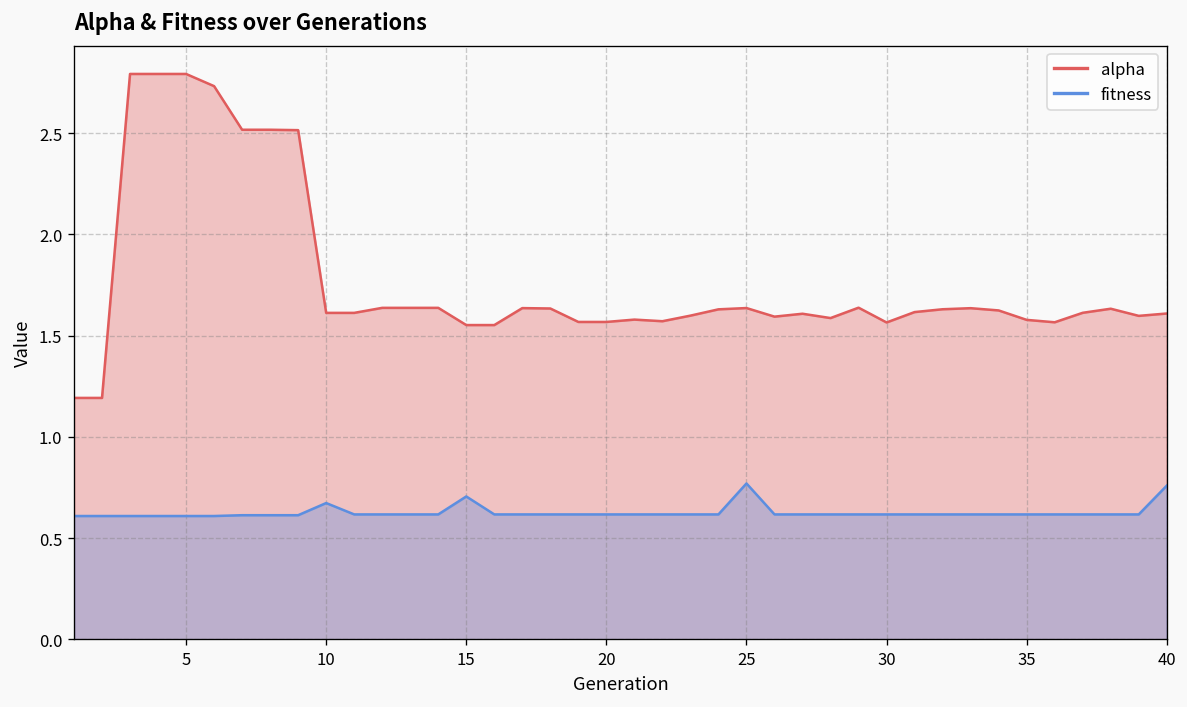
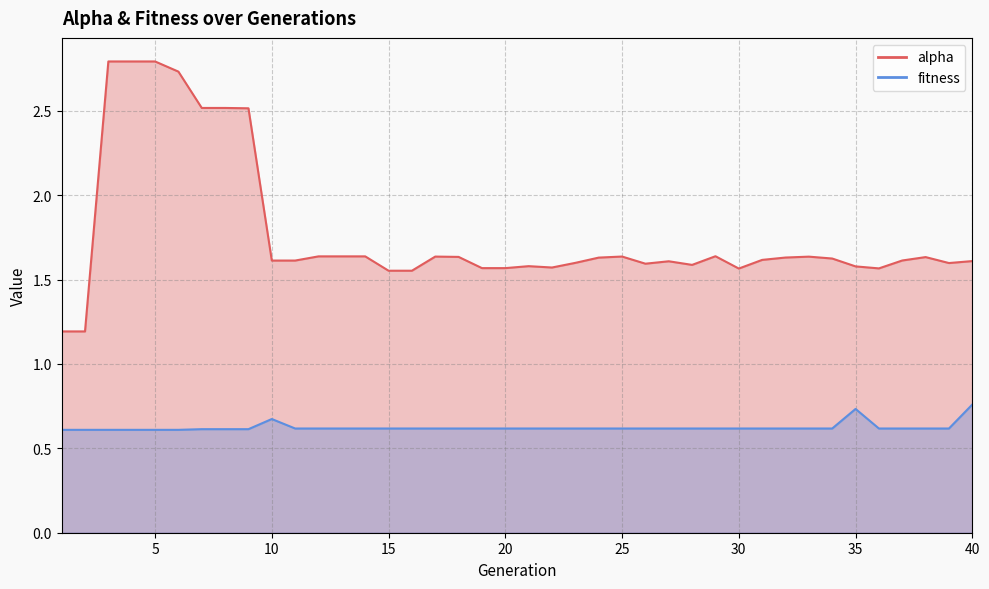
fitness, 15: 0.71 -> 0.62
fitness, 25: 0.77 -> 0.62
fitness, 35: 0.62 -> 0.73
